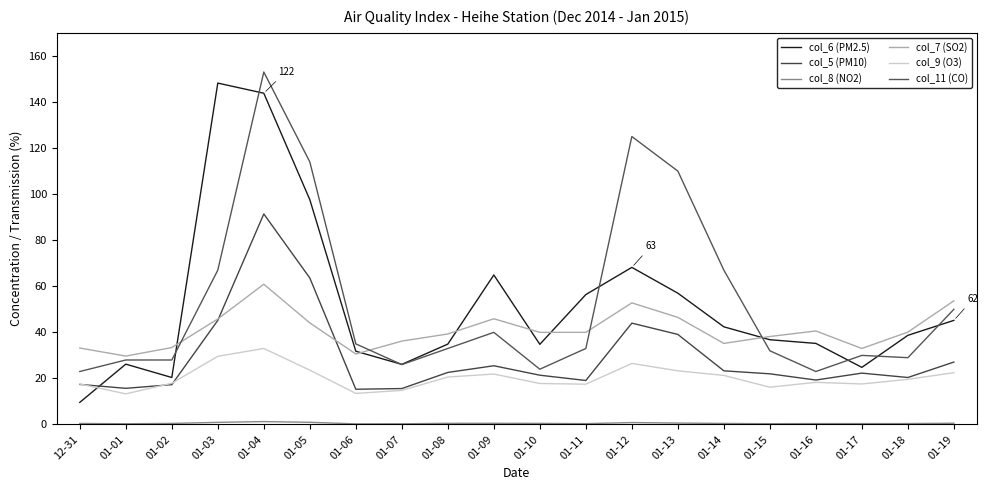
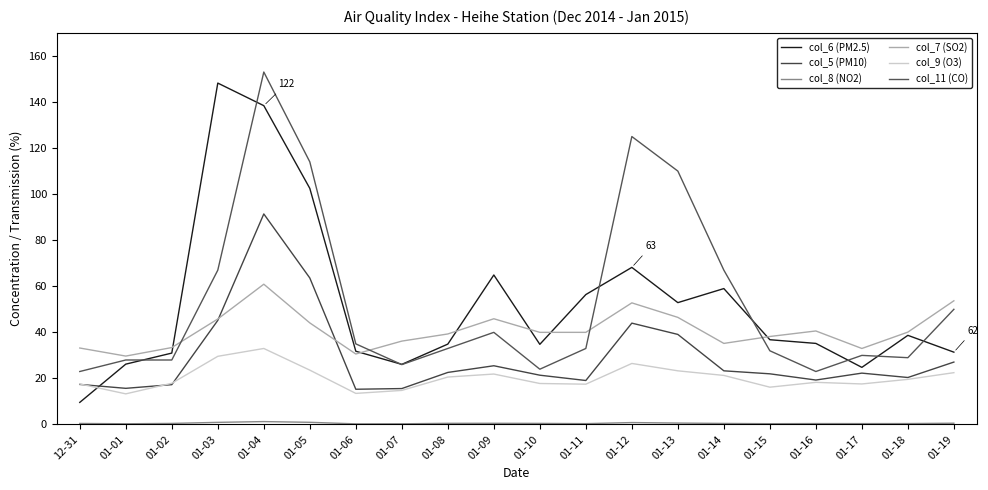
col_6 (PM2.5), 01-02: 20 -> 31
col_6 (PM2.5), 01-04: 144 -> 138
col_6 (PM2.5), 01-05: 98 -> 103
col_6 (PM2.5), 01-13: 57 -> 53
col_6 (PM2.5), 01-14: 42 -> 59
col_6 (PM2.5), 01-19: 45 -> 31
